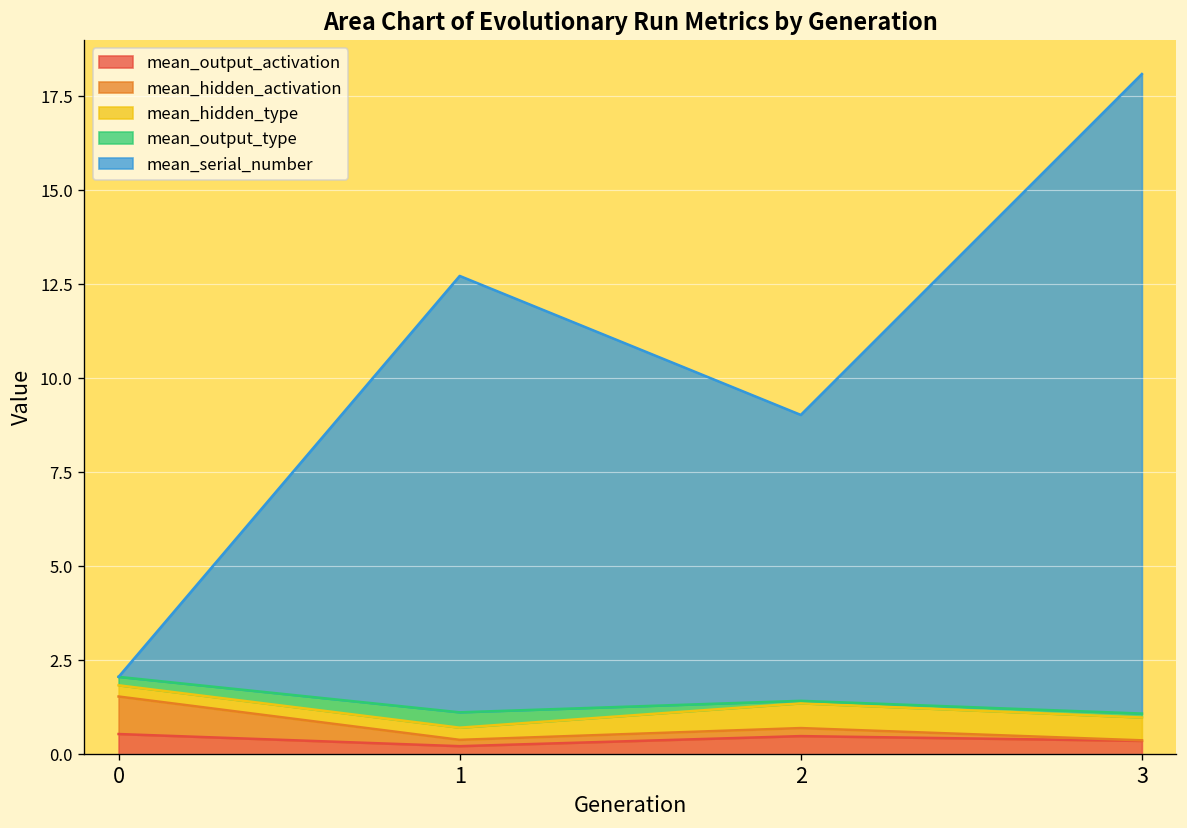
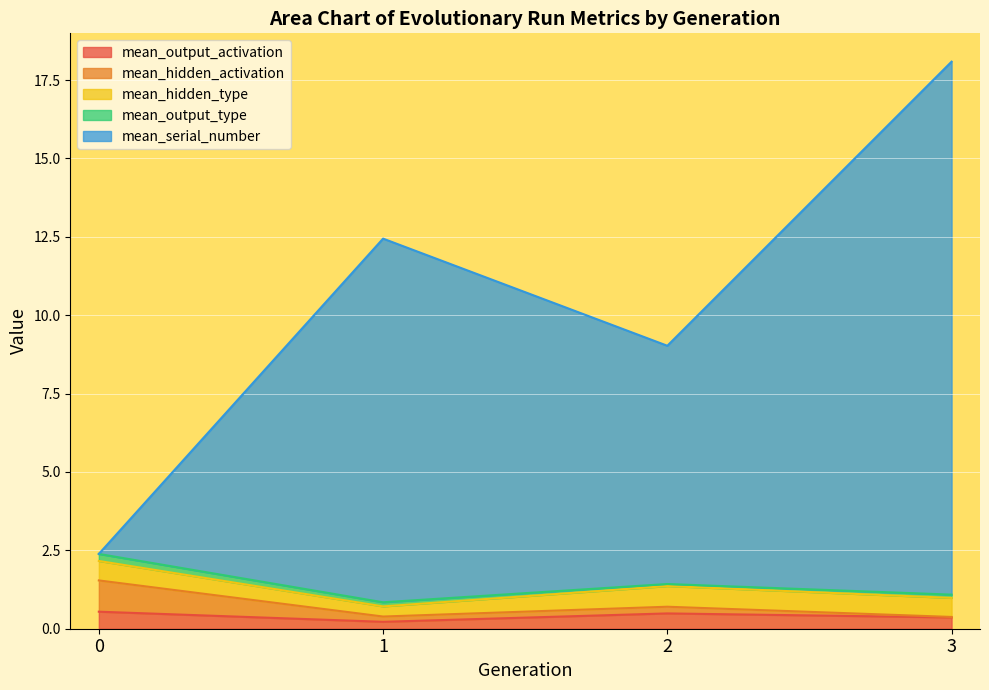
mean_hidden_type, 0: 0.3 -> 0.6
mean_output_type, 1: 0.4 -> 0.1
